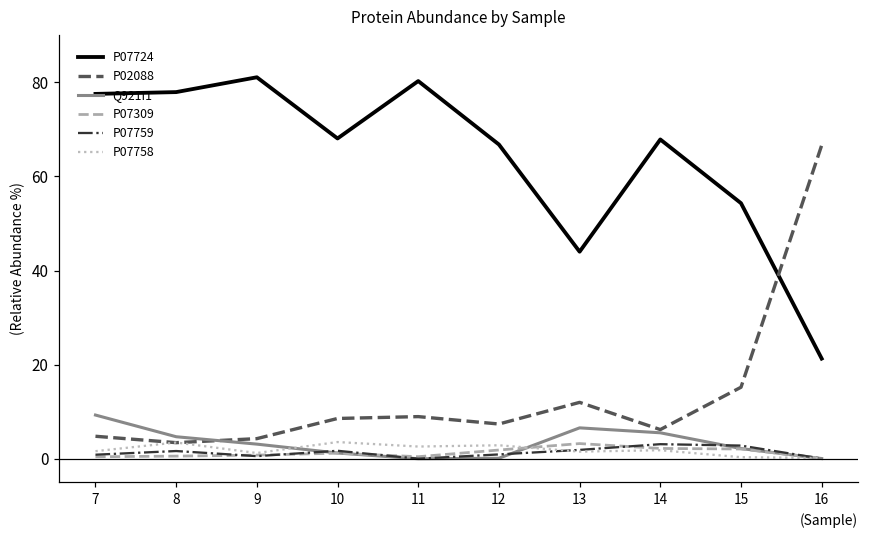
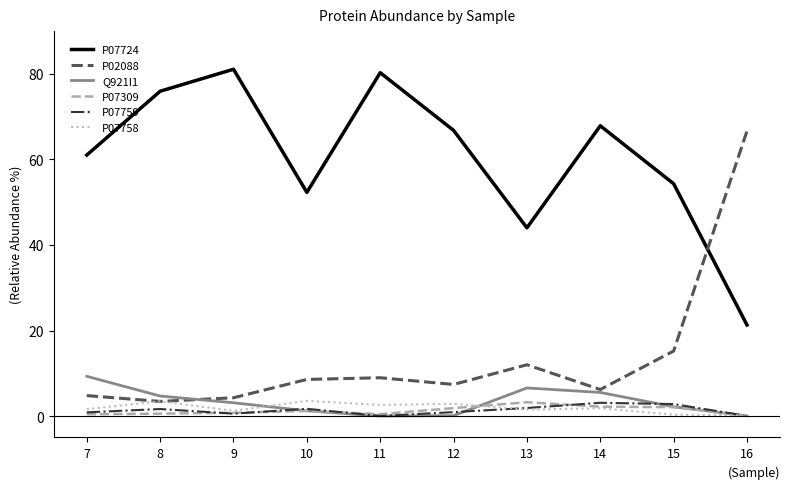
P07724, 7: 78 -> 61
P07724, 8: 78 -> 76
P07724, 10: 68 -> 52
